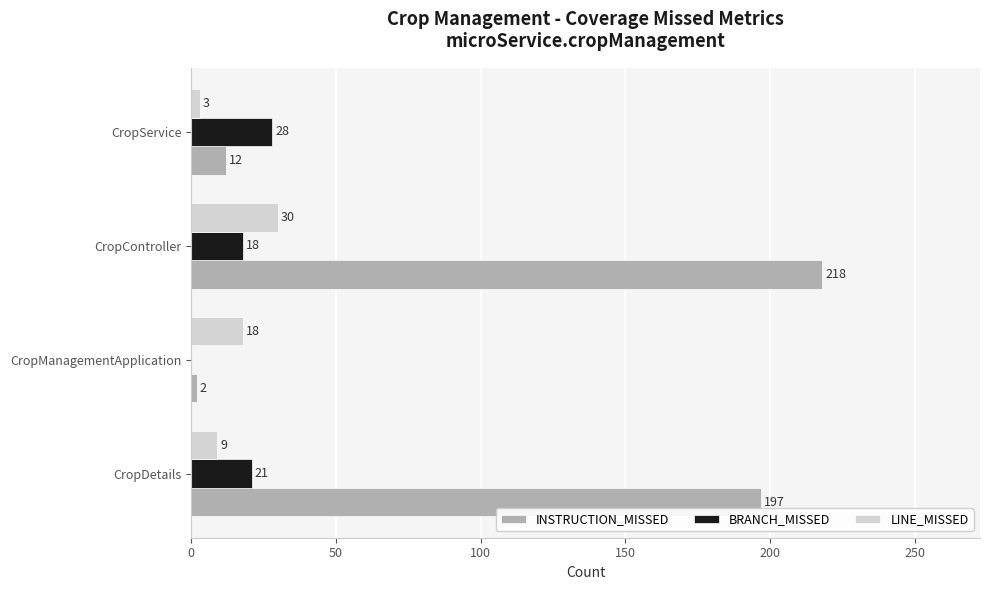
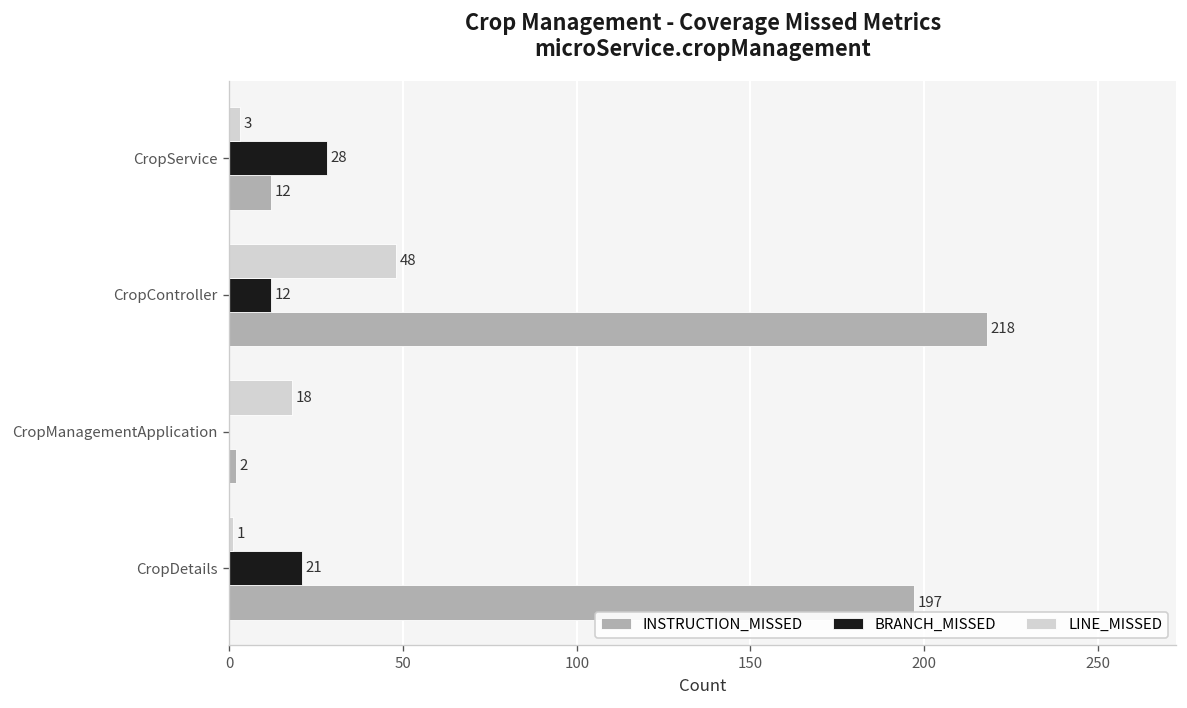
LINE_MISSED, CropController: 30 -> 48
BRANCH_MISSED, CropController: 18 -> 12
LINE_MISSED, CropDetails: 9 -> 1
